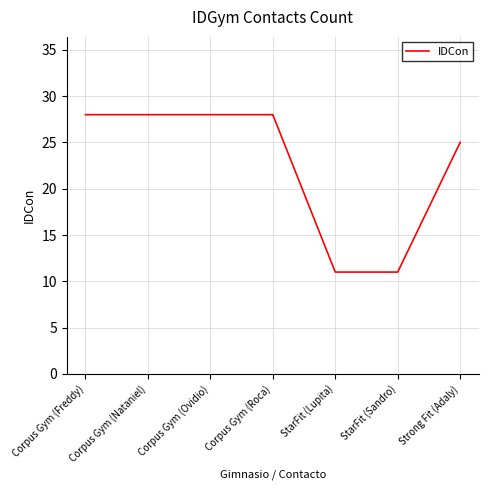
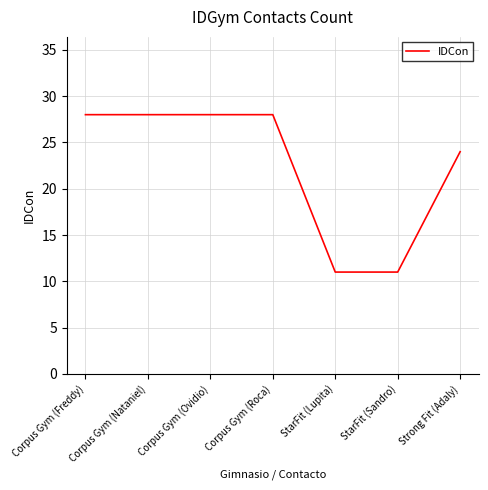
Strong Fit (Adaly): 25 -> 24
